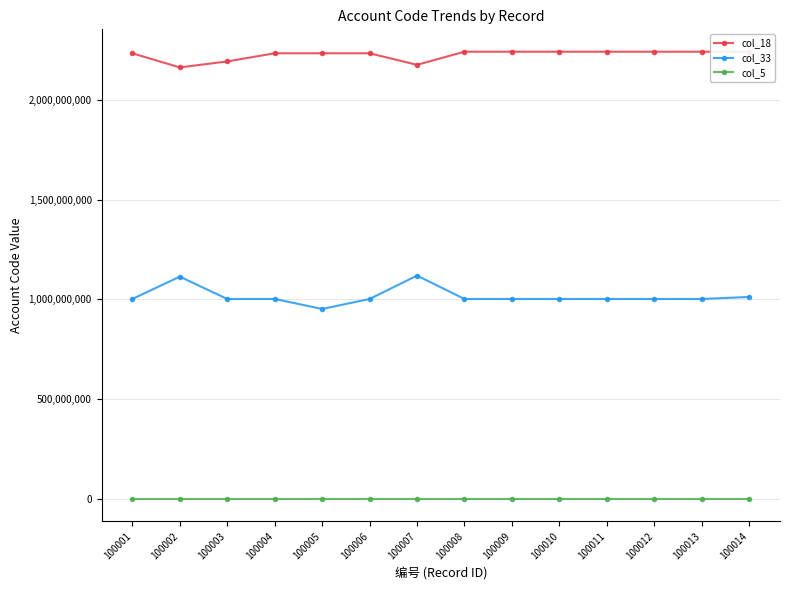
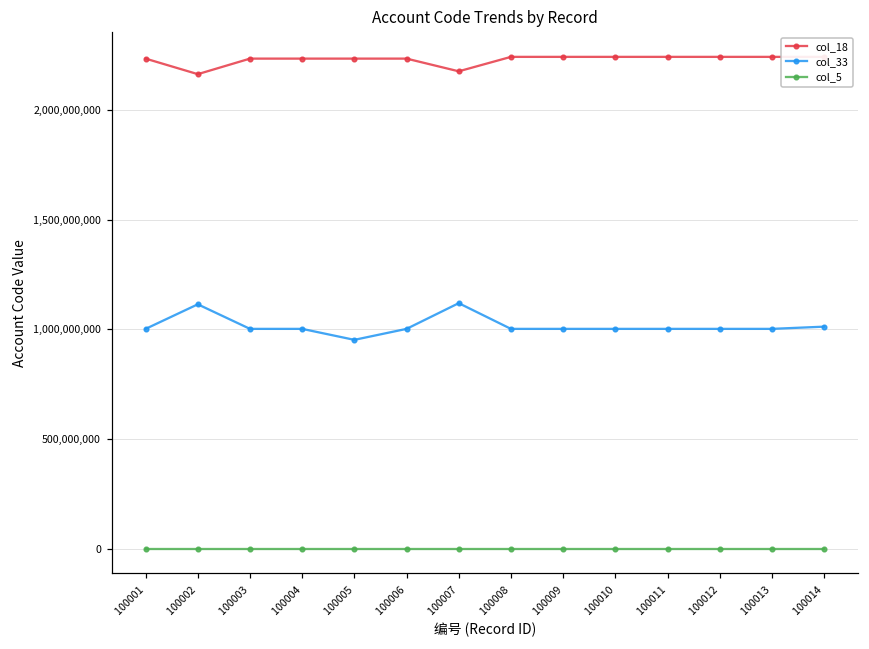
col_18, 100003: 2,190,000,000 -> 2,230,000,000
